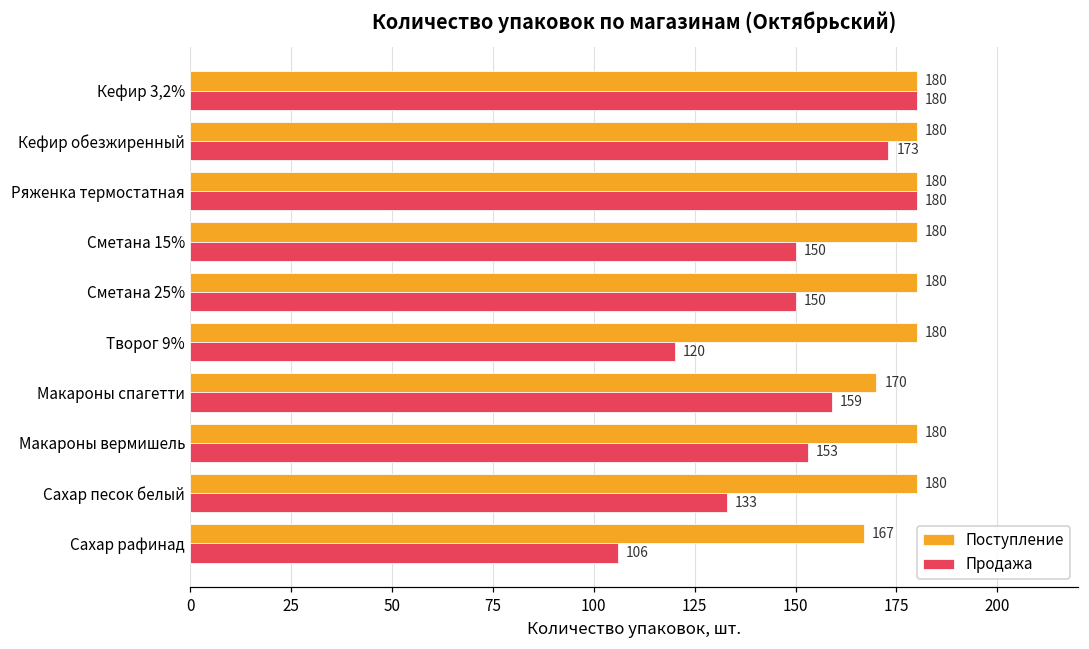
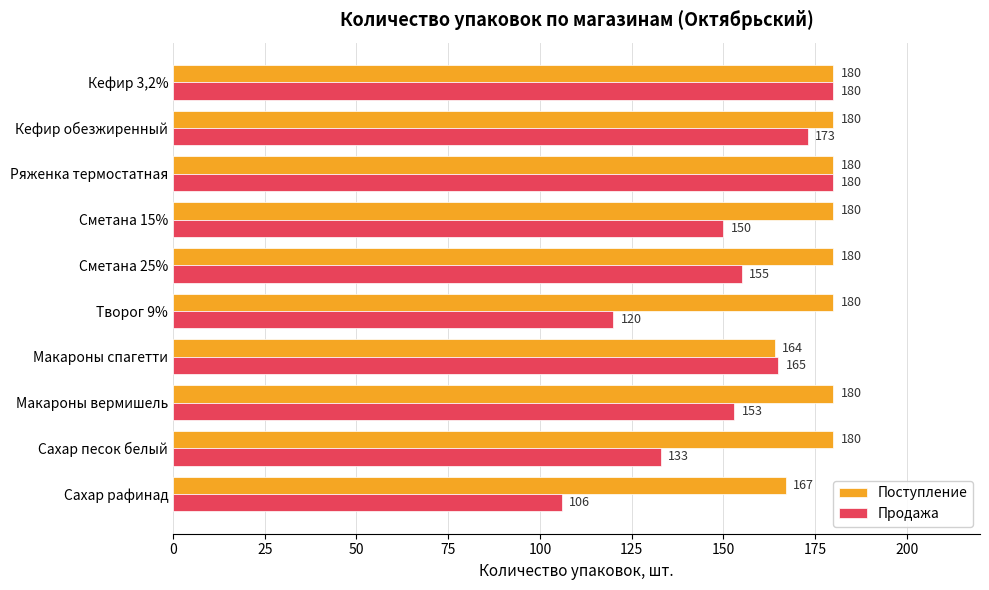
Продажа, Сметана 25%: 150 -> 155
Поступление, Макароны спагетти: 170 -> 164
Продажа, Макароны спагетти: 159 -> 165
